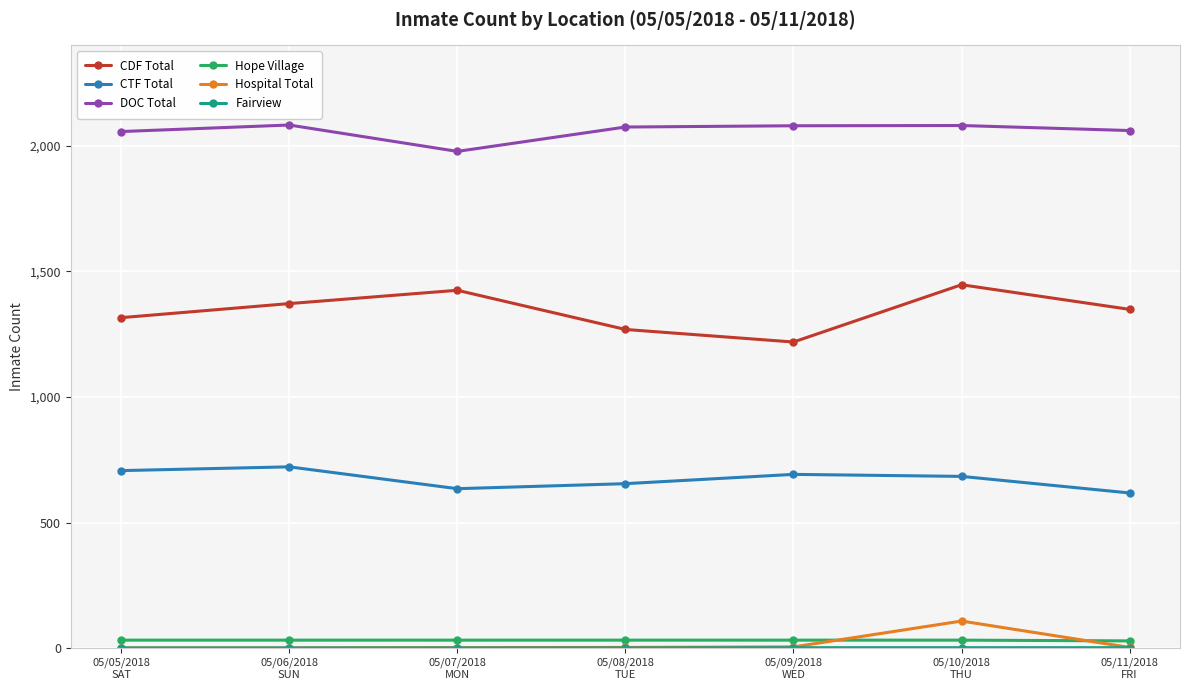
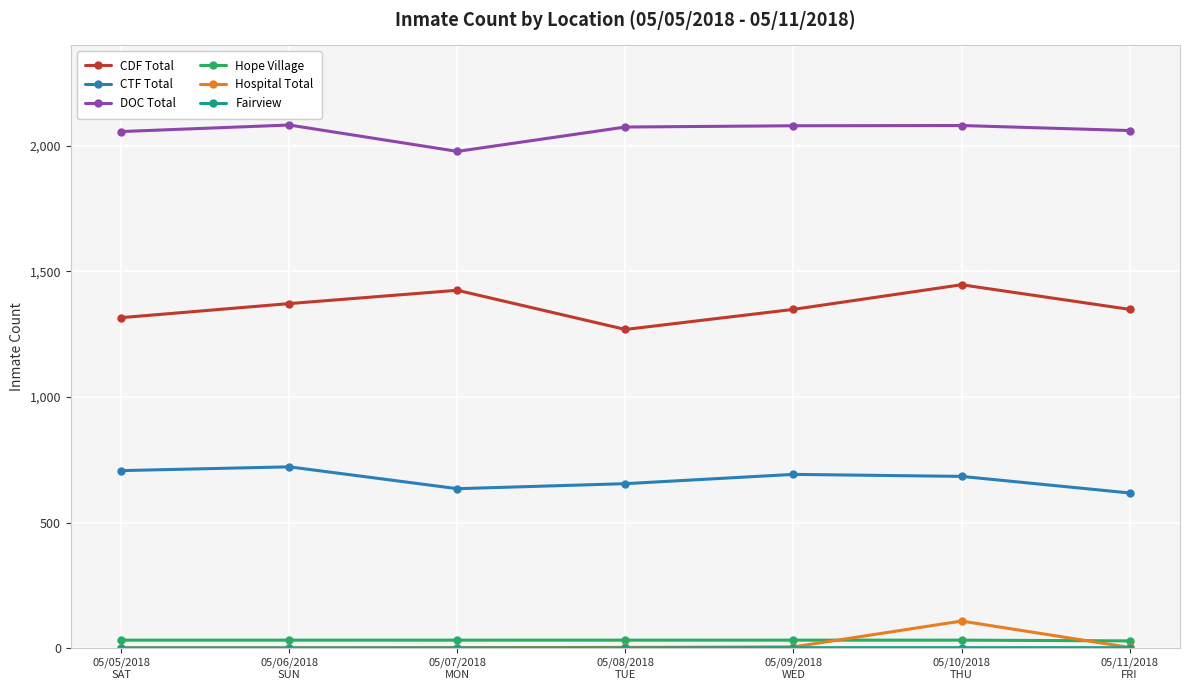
CDF Total, 05/09/2018 WED: 1,220 -> 1,350
